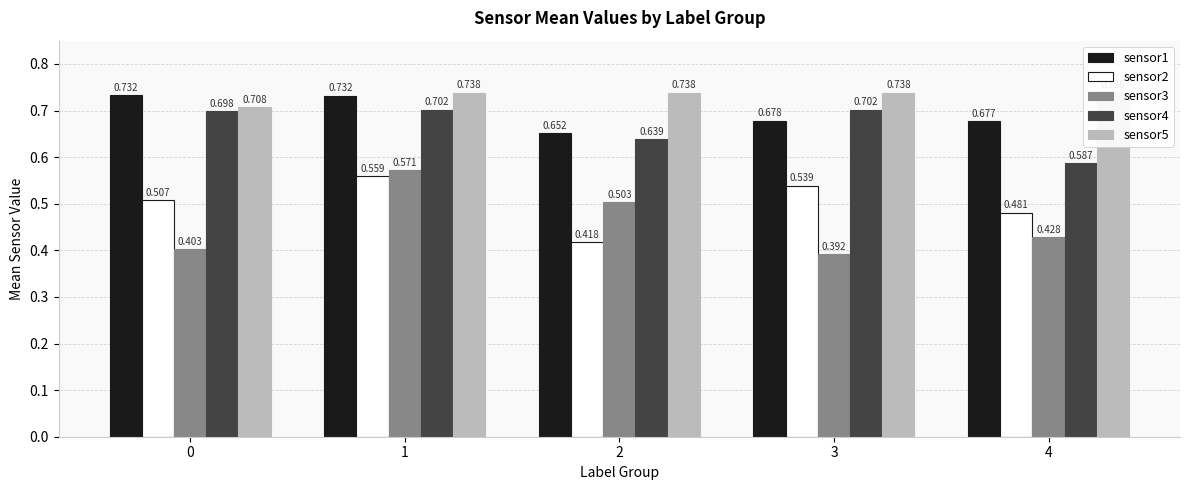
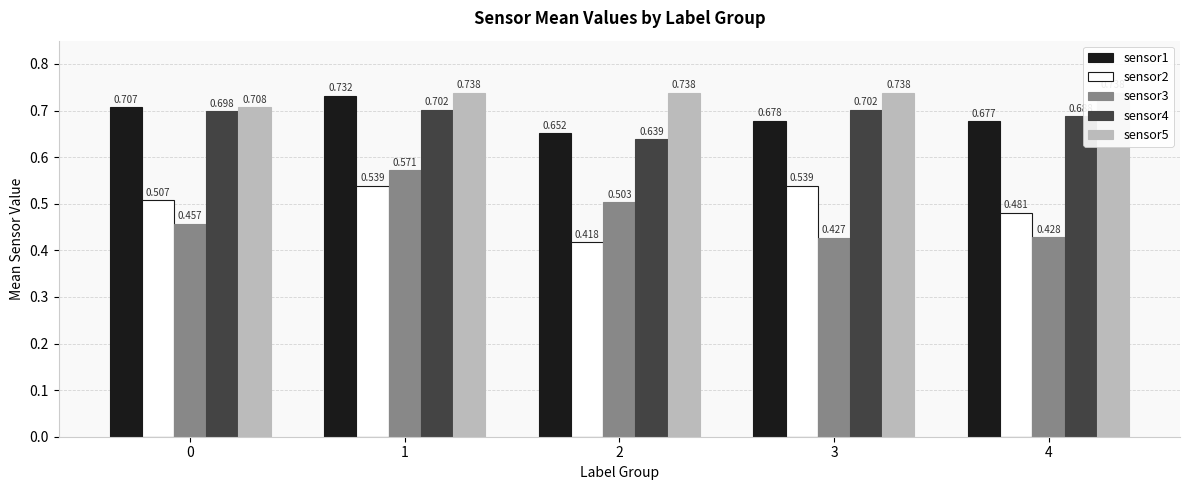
sensor1, 0: 0.732 -> 0.707
sensor3, 0: 0.403 -> 0.457
sensor2, 1: 0.559 -> 0.539
sensor3, 3: 0.392 -> 0.427
sensor4, 4: 0.59 -> 0.69
